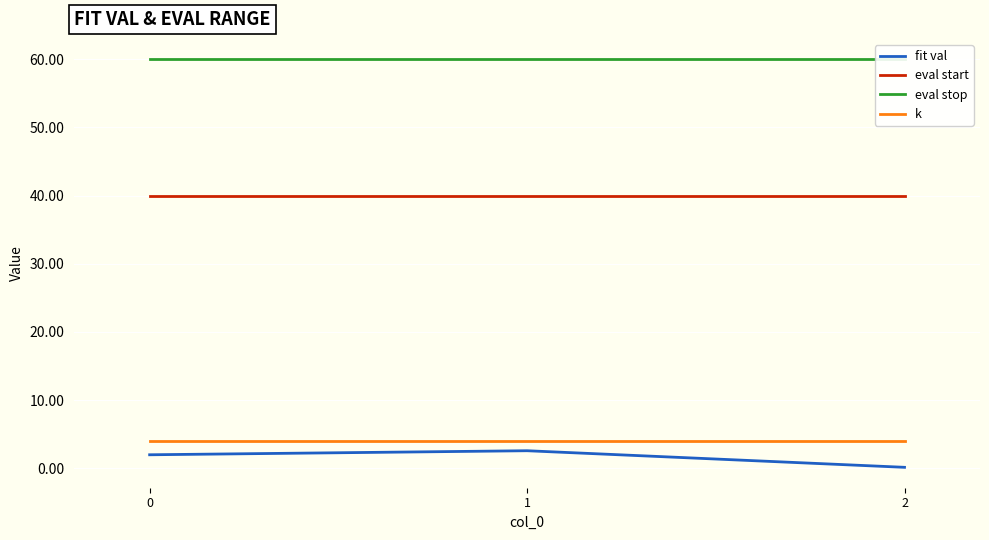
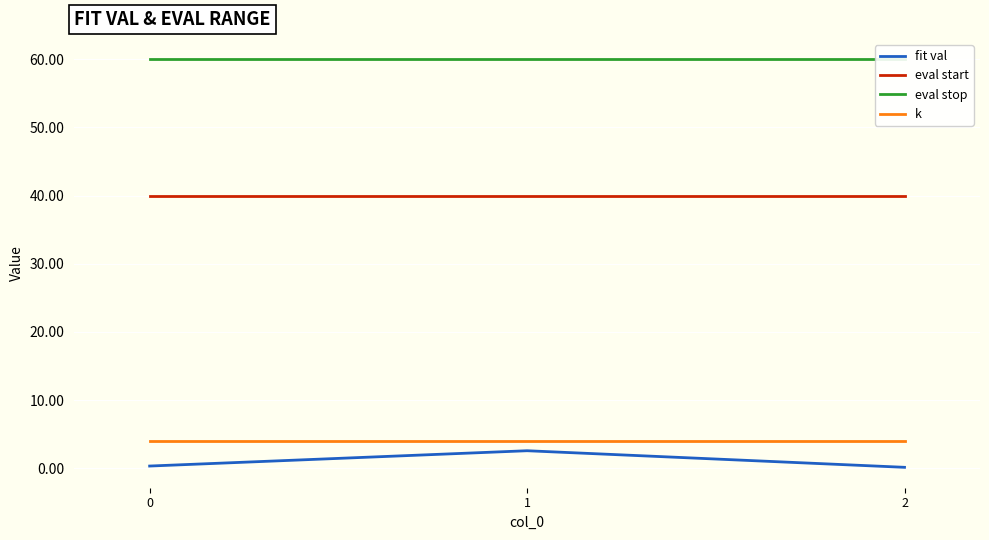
fit val, 0: 2 -> 0
